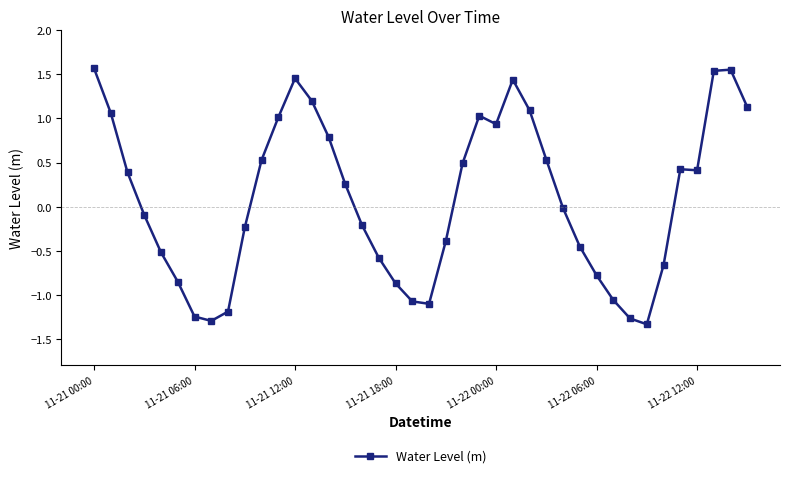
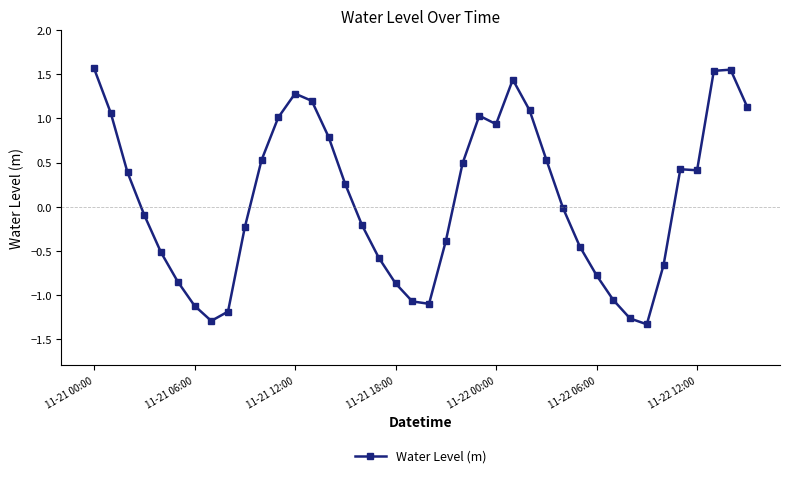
11-21 06:00: -1.2 -> -1.1
11-21 12:00: 1.5 -> 1.3
